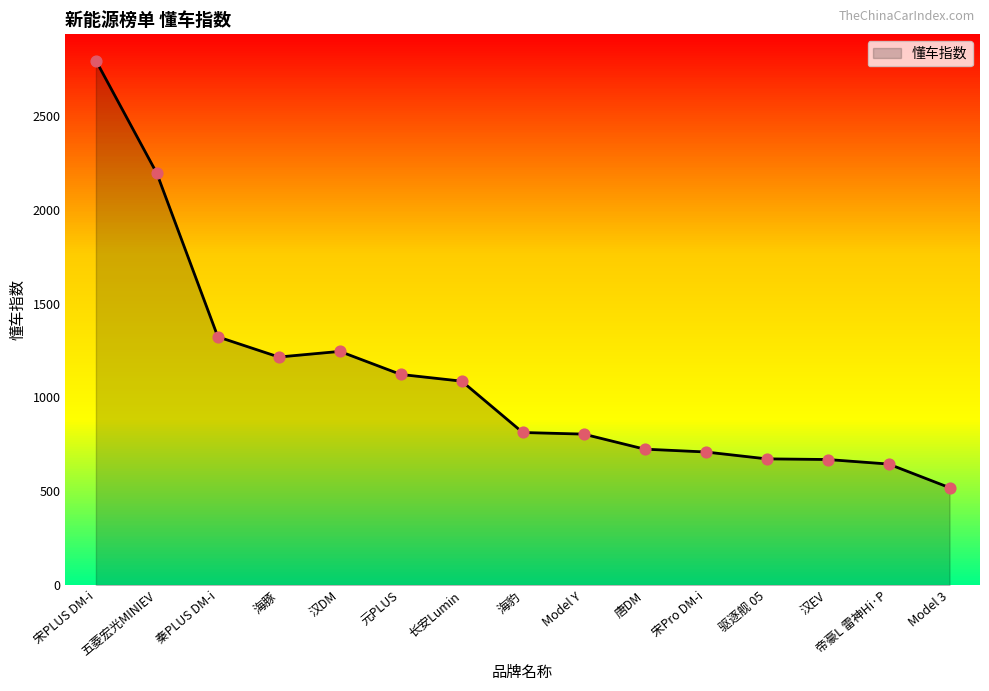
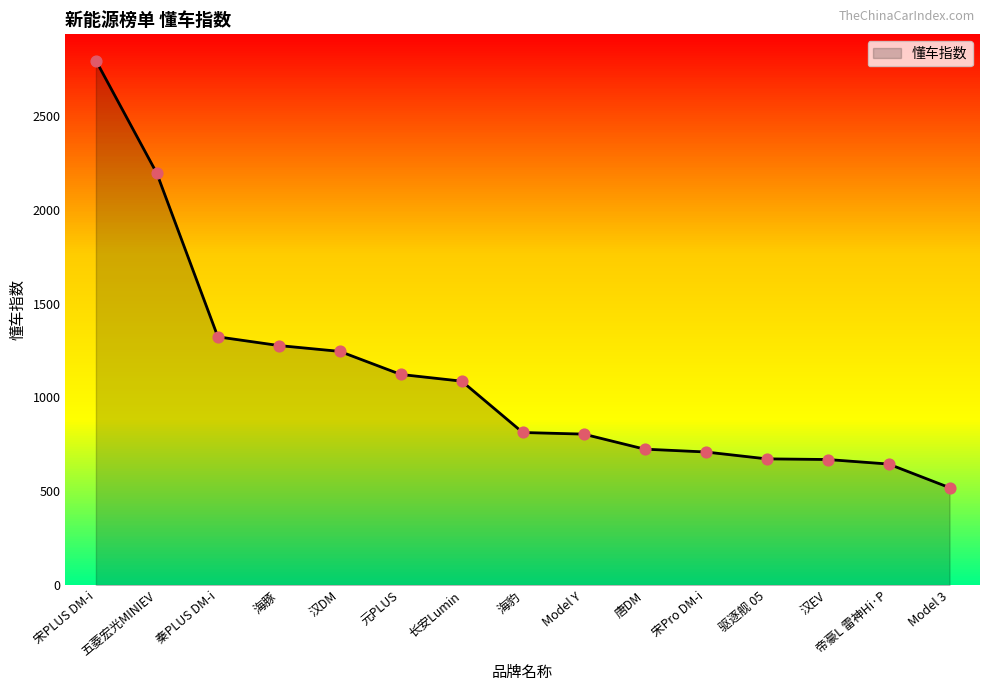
海豚: 1220 -> 1280
